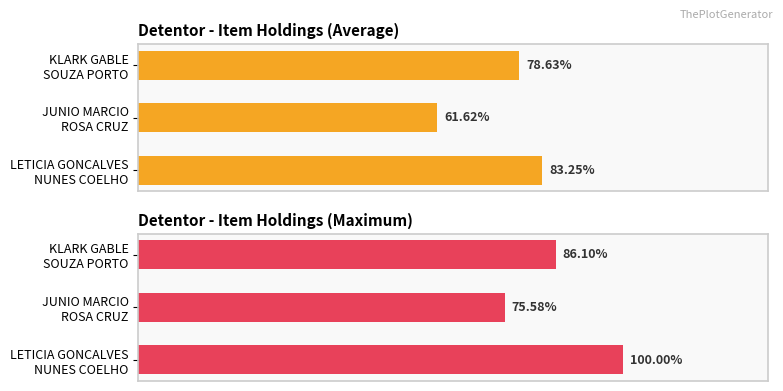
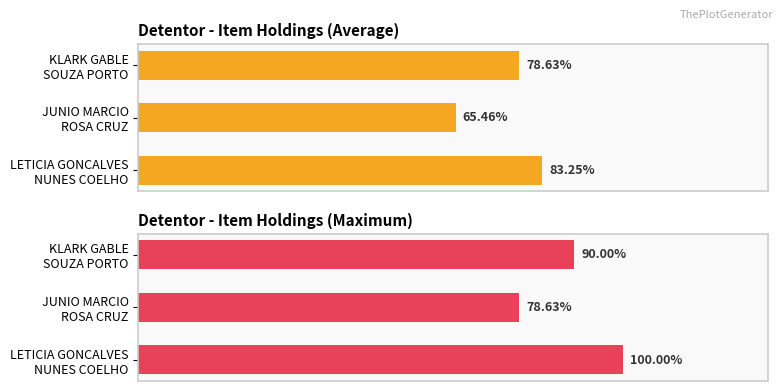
Detentor - Item Holdings (Average), JUNIO MARCIO ROSA CRUZ: 61.62% -> 65.46%
Detentor - Item Holdings (Maximum), KLARK GABLE SOUZA PORTO: 86.10% -> 90.00%
Detentor - Item Holdings (Maximum), JUNIO MARCIO ROSA CRUZ: 75.58% -> 78.63%
